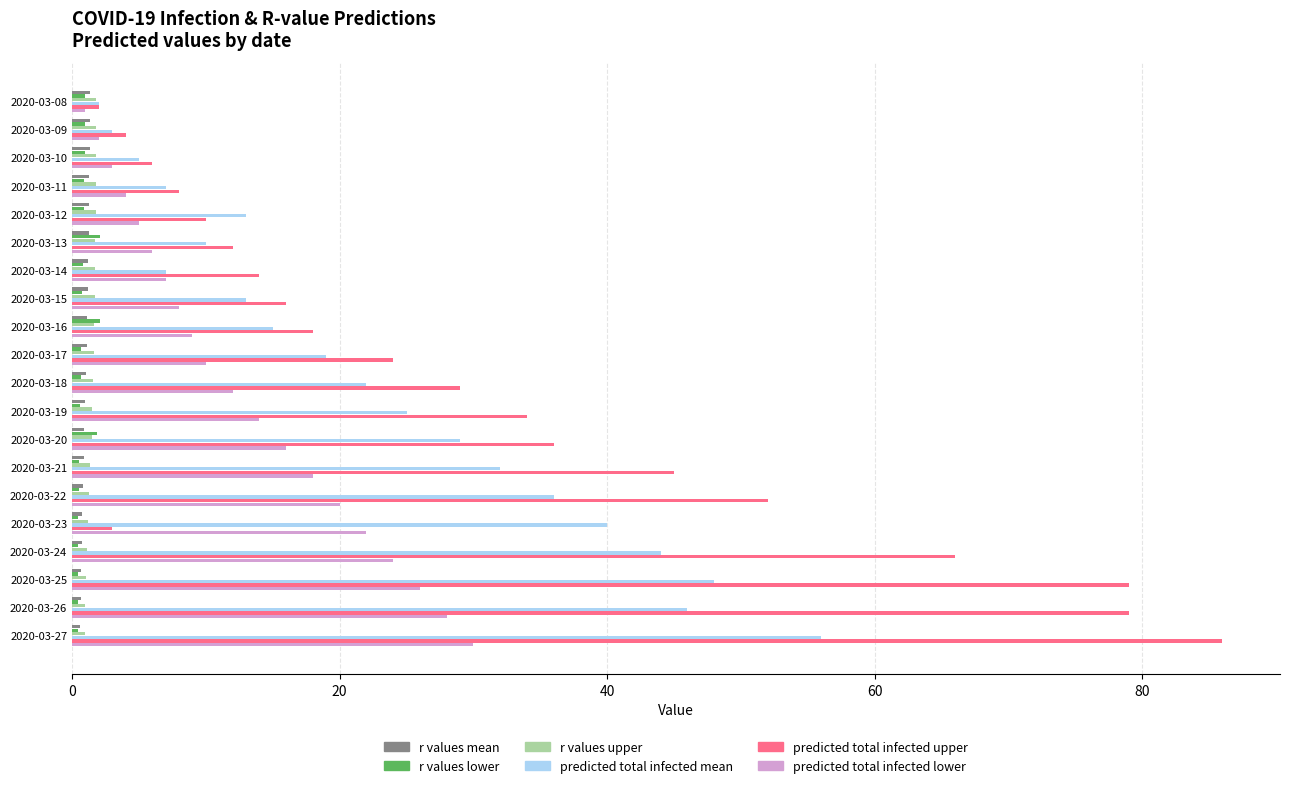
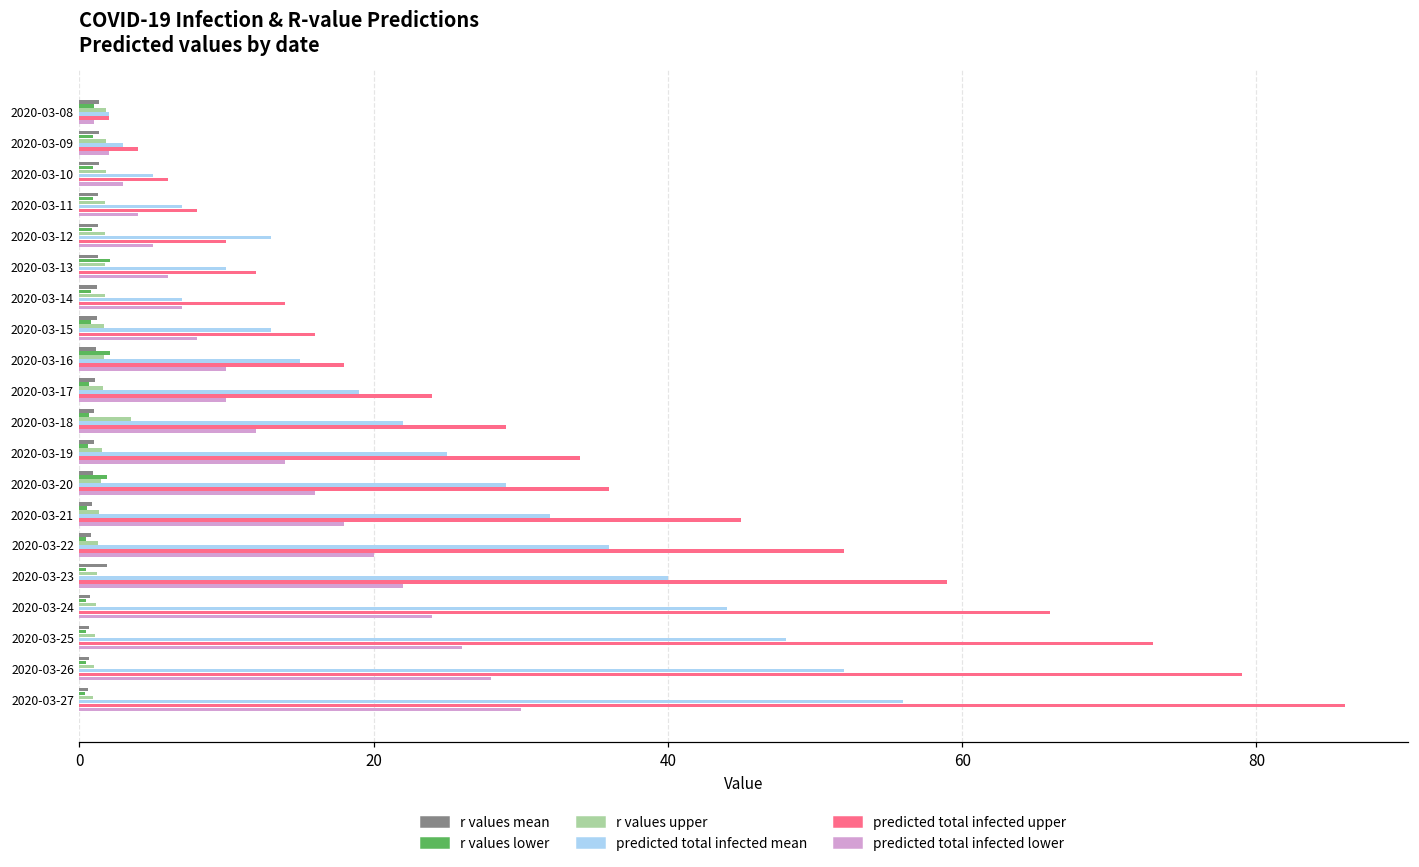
predicted total infected lower, 2020-03-16: 9 -> 10
r values upper, 2020-03-18: 1.6 -> 3.5
r values mean, 2020-03-23: 0.8 -> 1.9
predicted total infected upper, 2020-03-23: 3 -> 59
predicted total infected upper, 2020-03-25: 79 -> 73
predicted total infected mean, 2020-03-26: 46 -> 52
